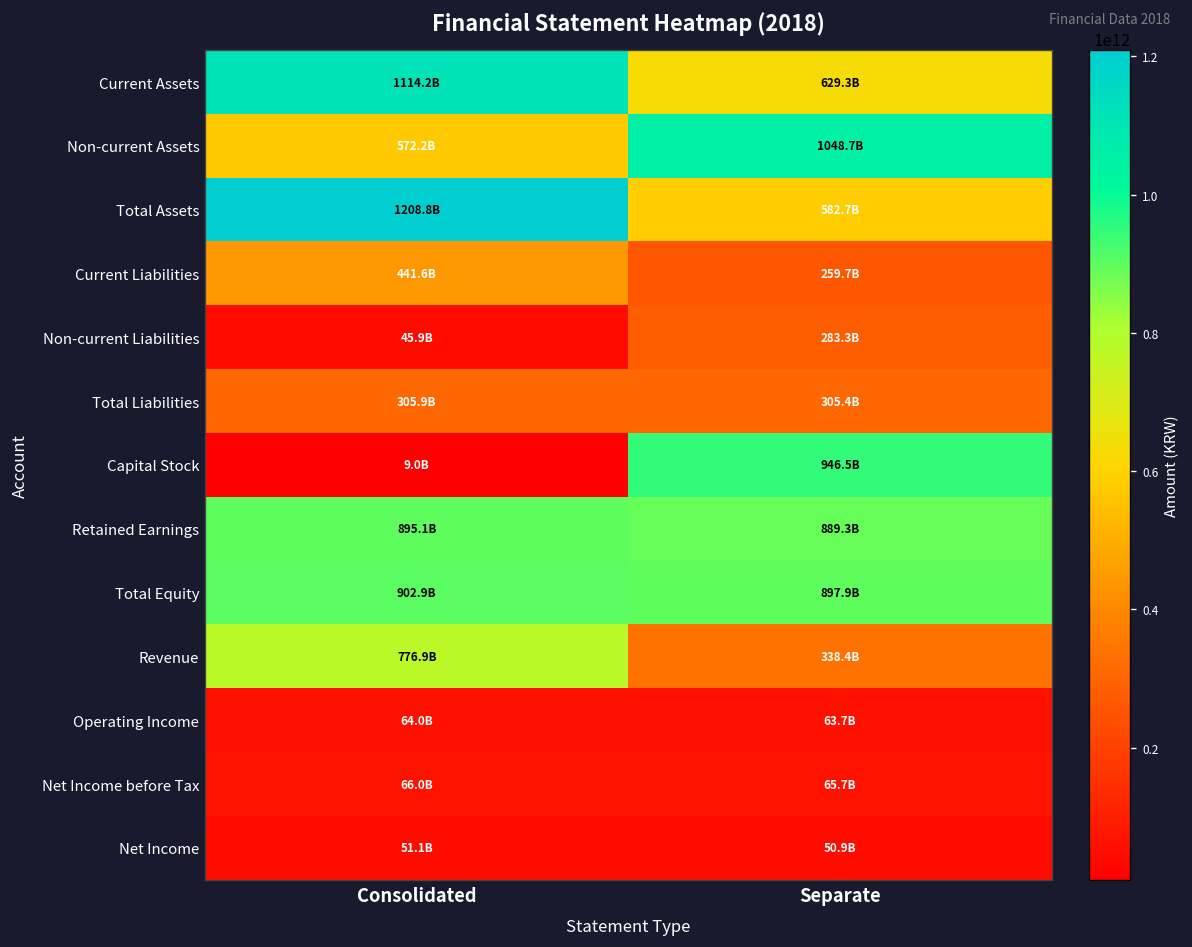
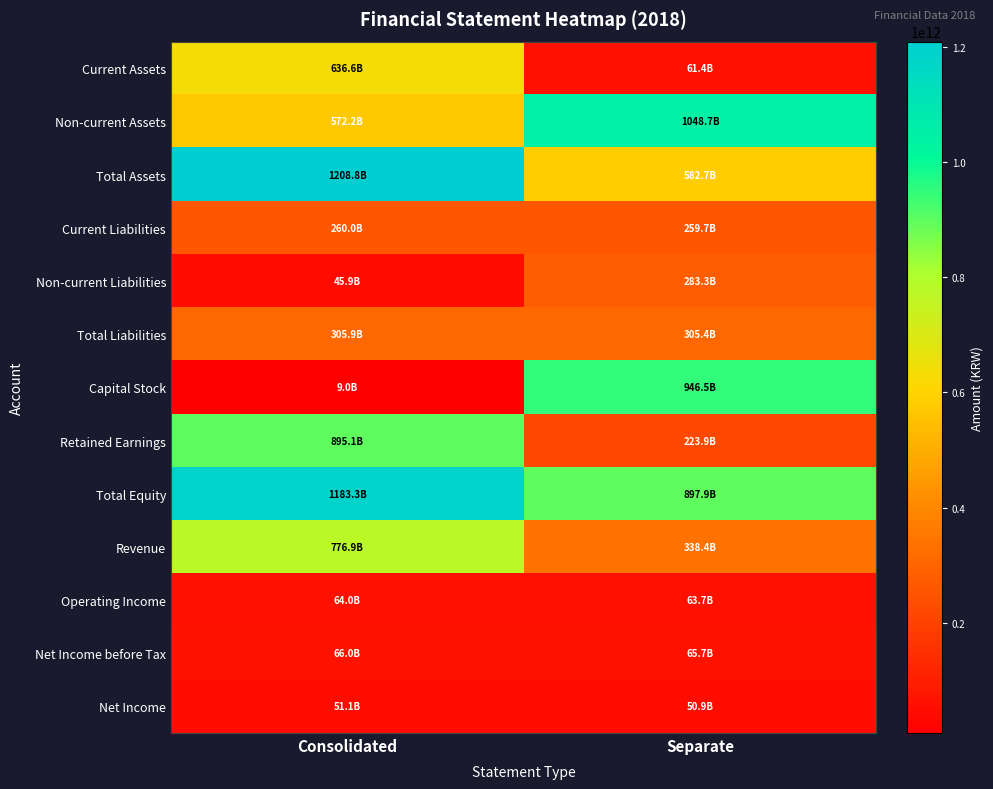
Current Assets, Consolidated: 1114.2B -> 636.6B
Current Assets, Separate: 629.3B -> 61.4B
Current Liabilities, Consolidated: 441.6B -> 260.0B
Retained Earnings, Separate: 889.3B -> 223.9B
Total Equity, Consolidated: 902.9B -> 1183.3B
